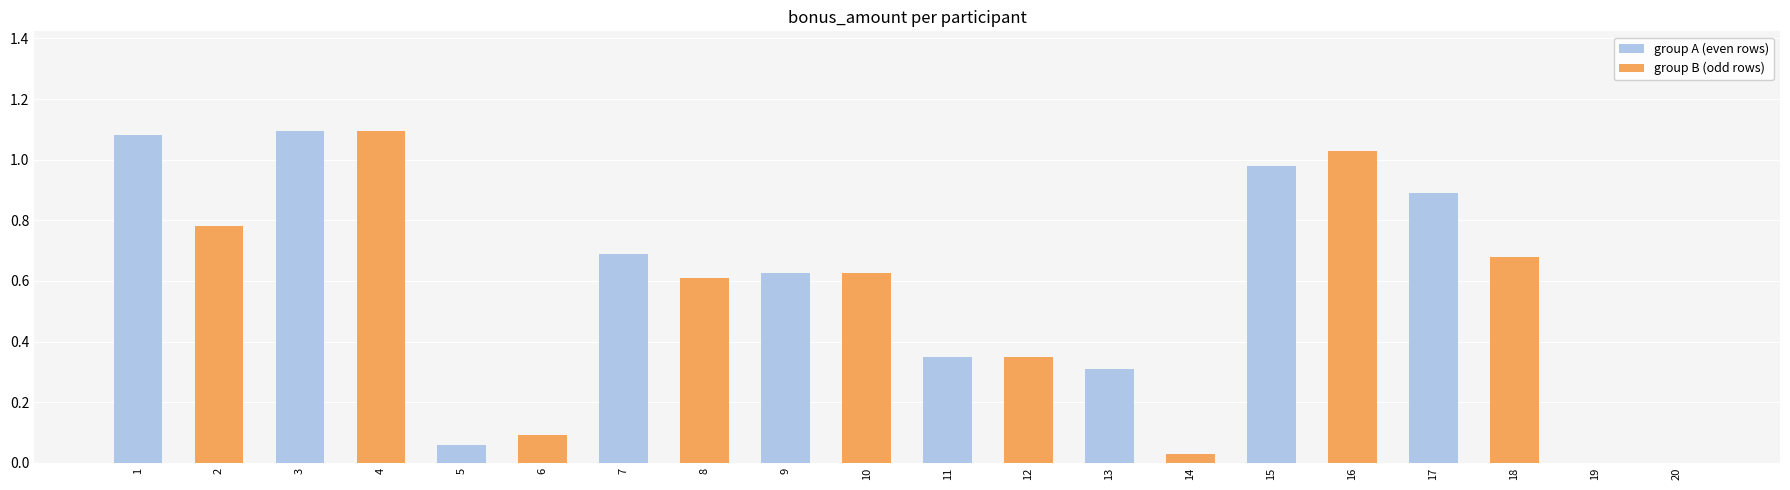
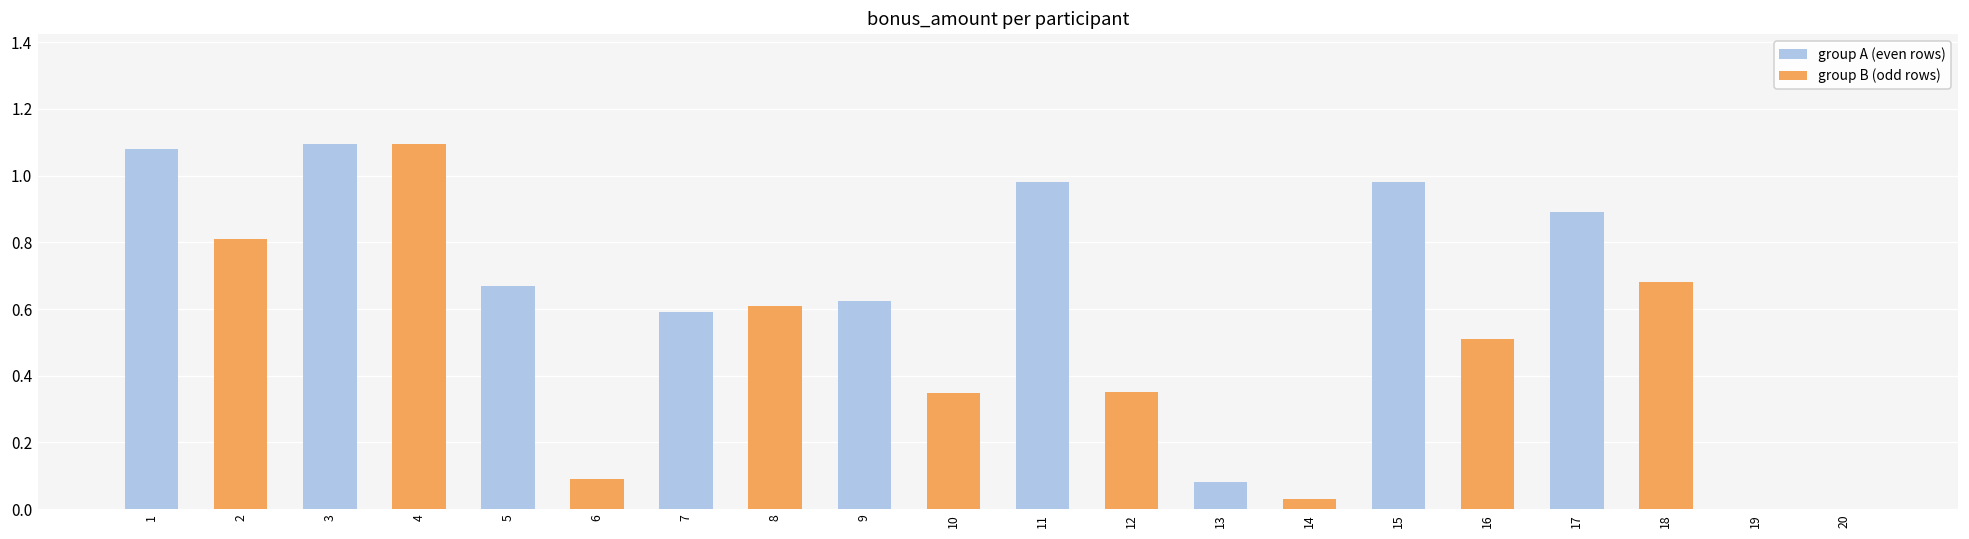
group B (odd rows), 2: 0.78 -> 0.81
group A (even rows), 5: 0.06 -> 0.67
group A (even rows), 7: 0.69 -> 0.59
group B (odd rows), 10: 0.63 -> 0.35
group A (even rows), 11: 0.35 -> 0.98
group A (even rows), 13: 0.31 -> 0.08
group B (odd rows), 16: 1.03 -> 0.51
